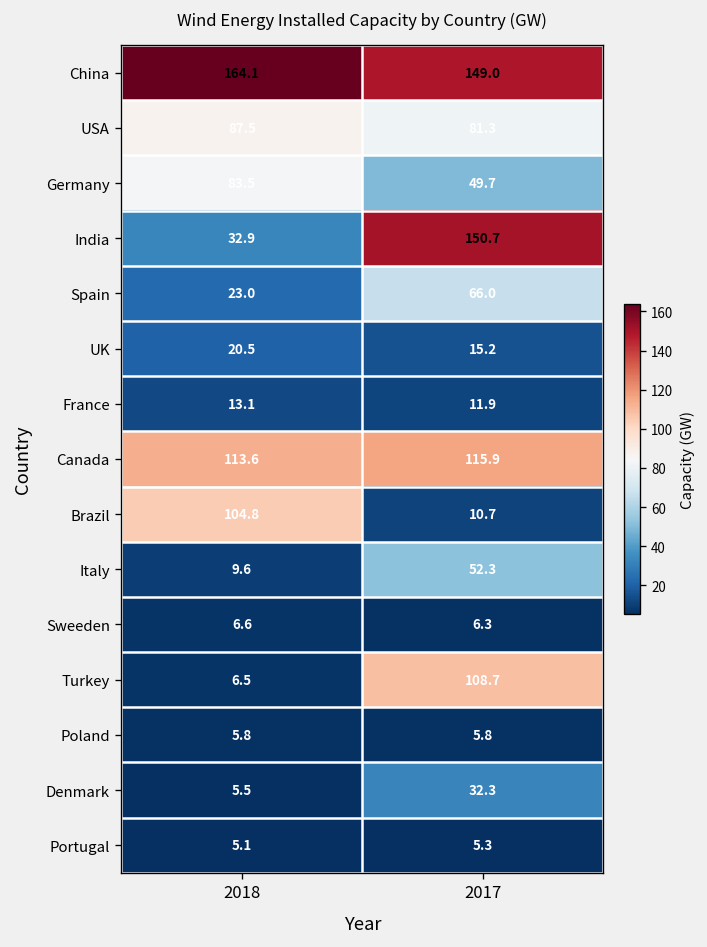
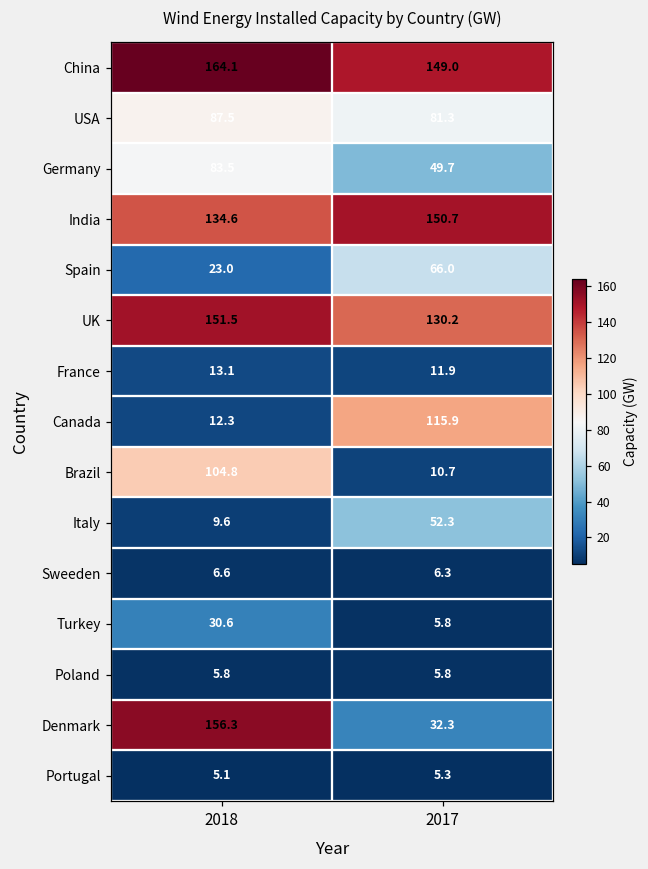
India, 2018: 32.9 -> 134.6
UK, 2018: 20.5 -> 151.5
UK, 2017: 15.2 -> 130.2
Canada, 2018: 113.6 -> 12.3
Turkey, 2018: 6.5 -> 30.6
Turkey, 2017: 108.7 -> 5.8
Denmark, 2018: 5.5 -> 156.3
